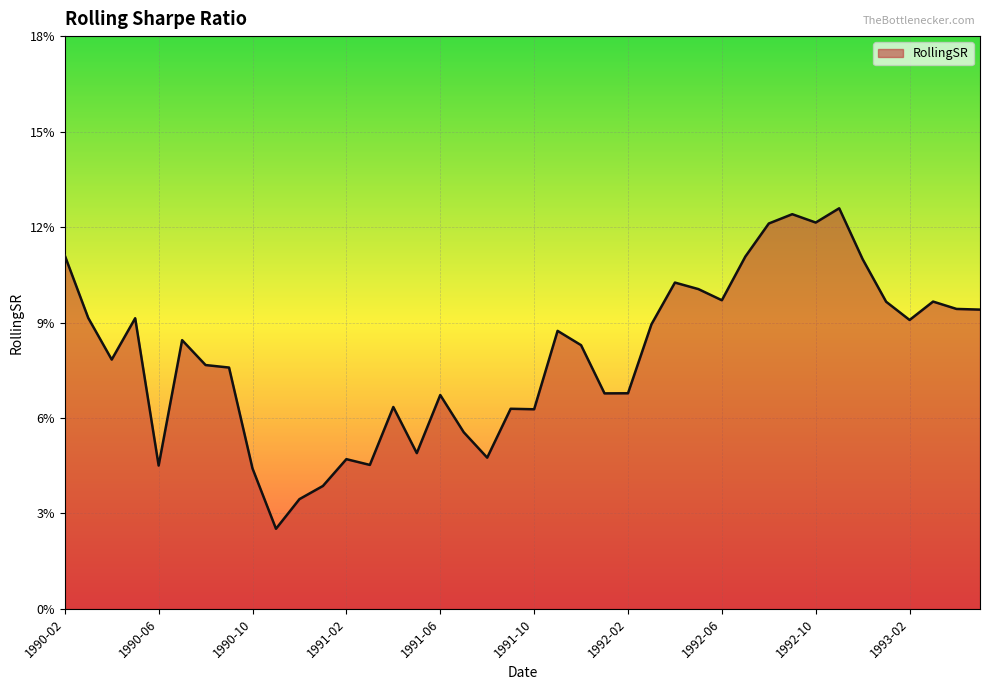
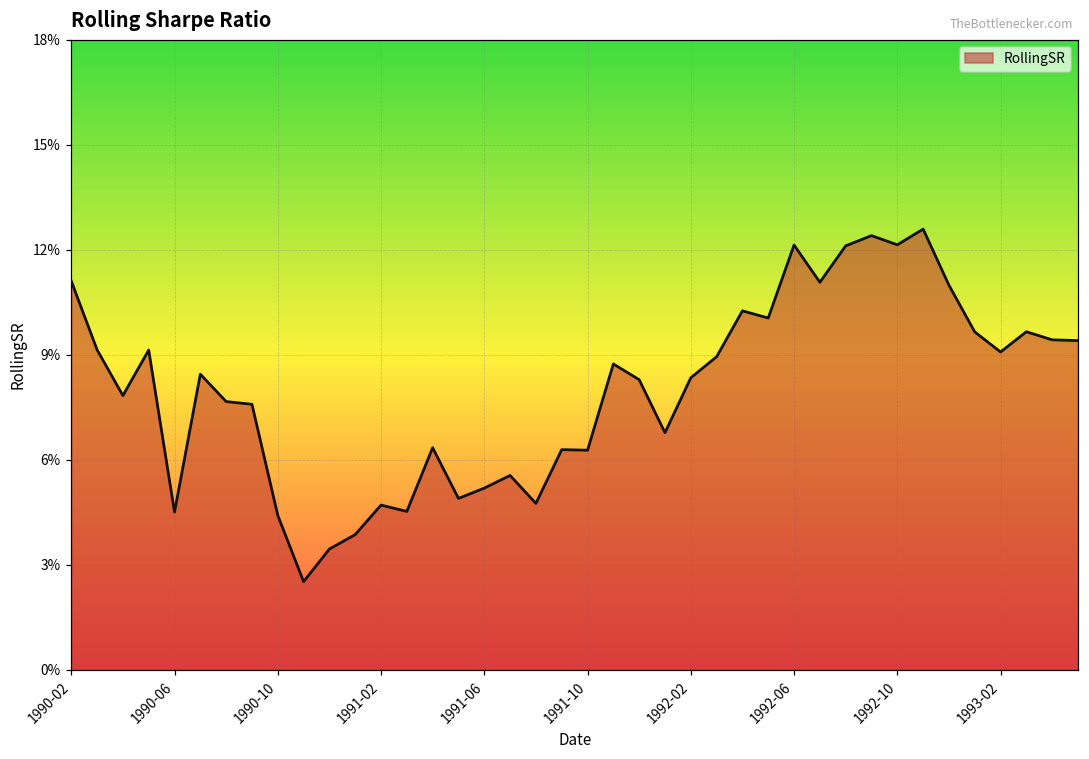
1991-06: 6.7% -> 5.2%
1992-02: 6.8% -> 8.3%
1992-06: 9.7% -> 12.1%
